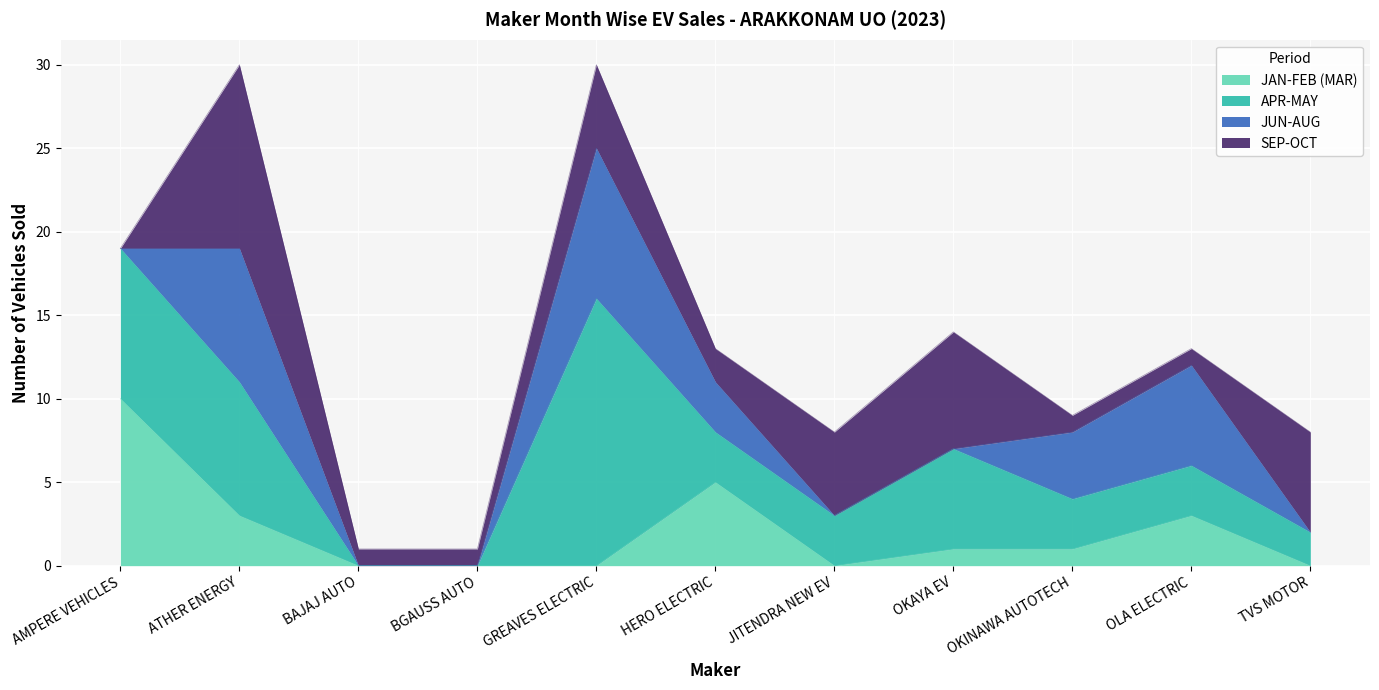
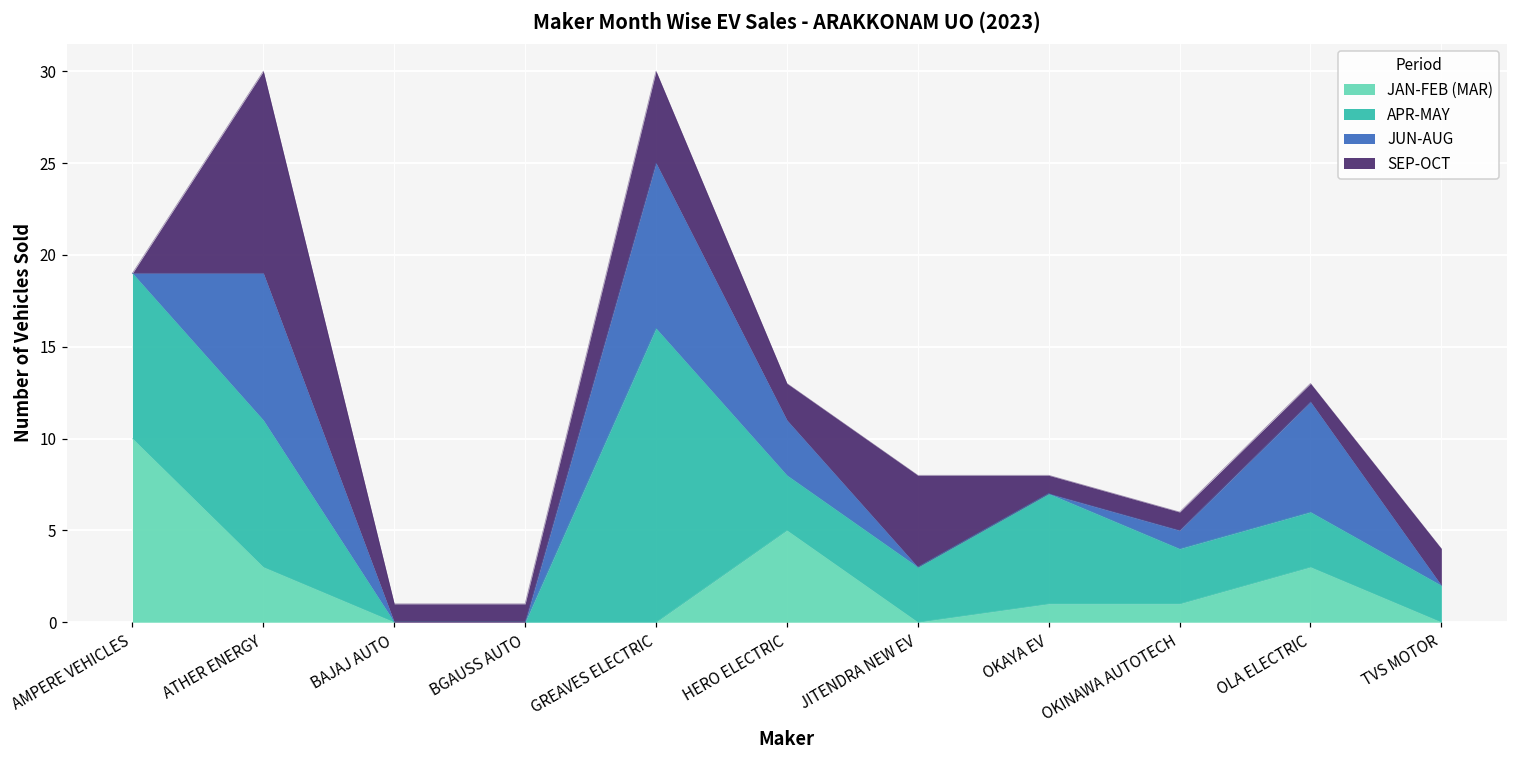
SEP-OCT, OKAYA EV: 7 -> 1
JUN-AUG, OKINAWA AUTOTECH: 4 -> 1
SEP-OCT, TVS MOTOR: 6 -> 2
